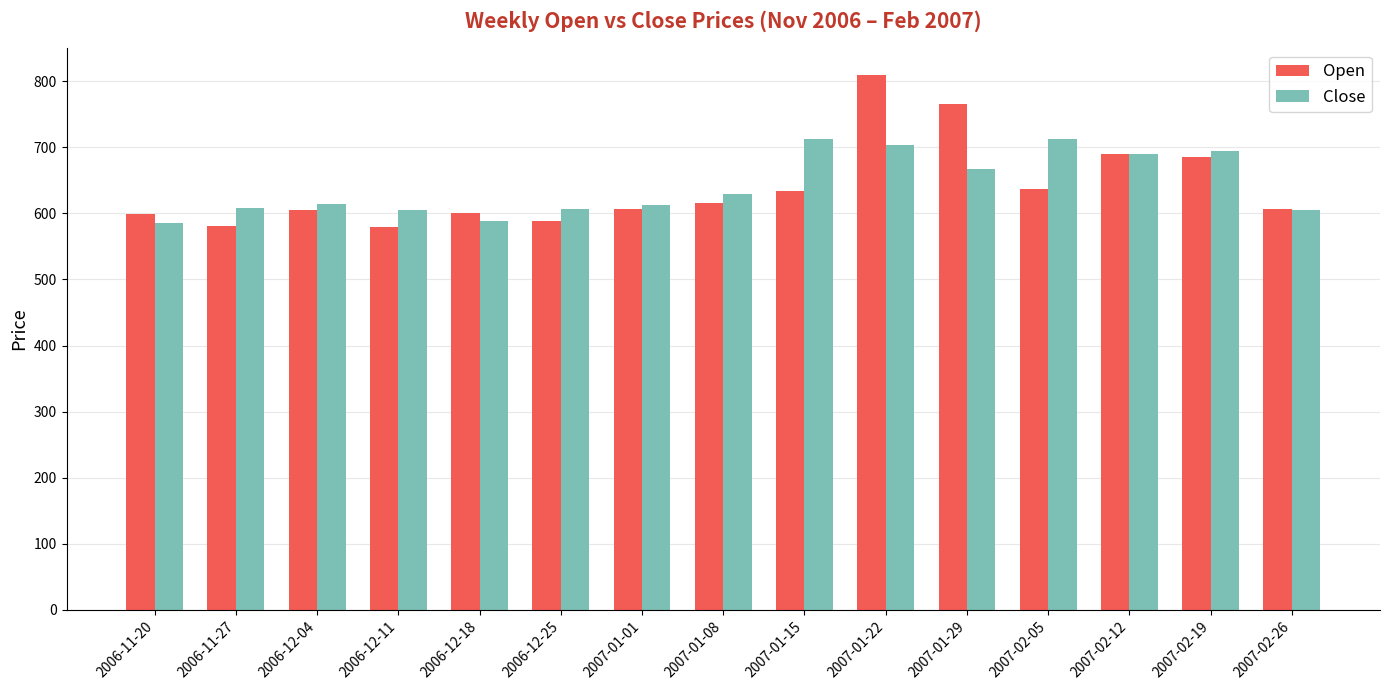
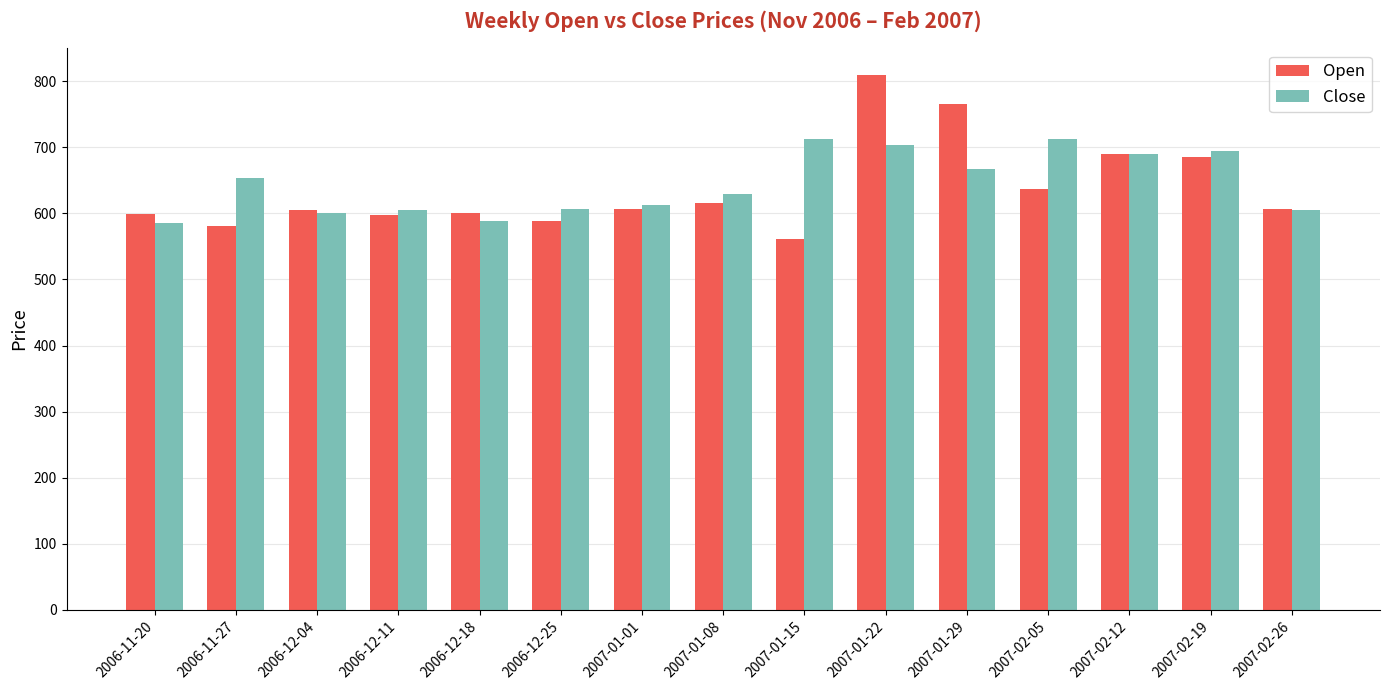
Close, 2006-11-27: 610 -> 650
Close, 2006-12-04: 610 -> 600
Open, 2006-12-11: 580 -> 600
Open, 2007-01-15: 630 -> 560
